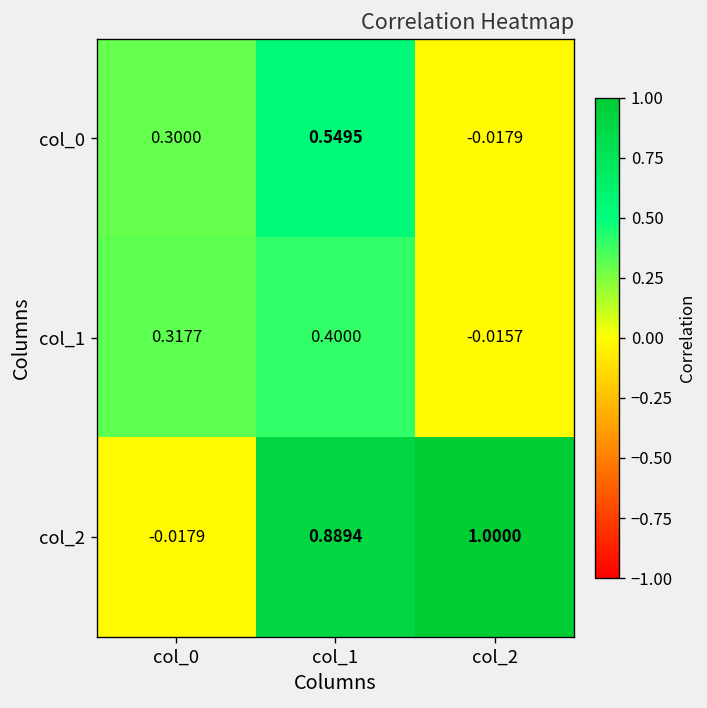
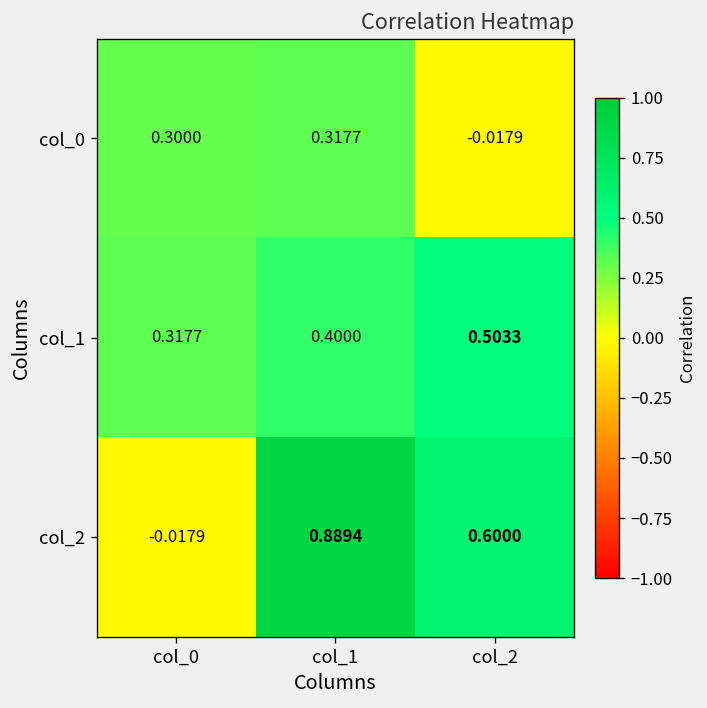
col_0, col_1: 0.5495 -> 0.3177
col_1, col_2: -0.0157 -> 0.5033
col_2, col_2: 1.0000 -> 0.6000
